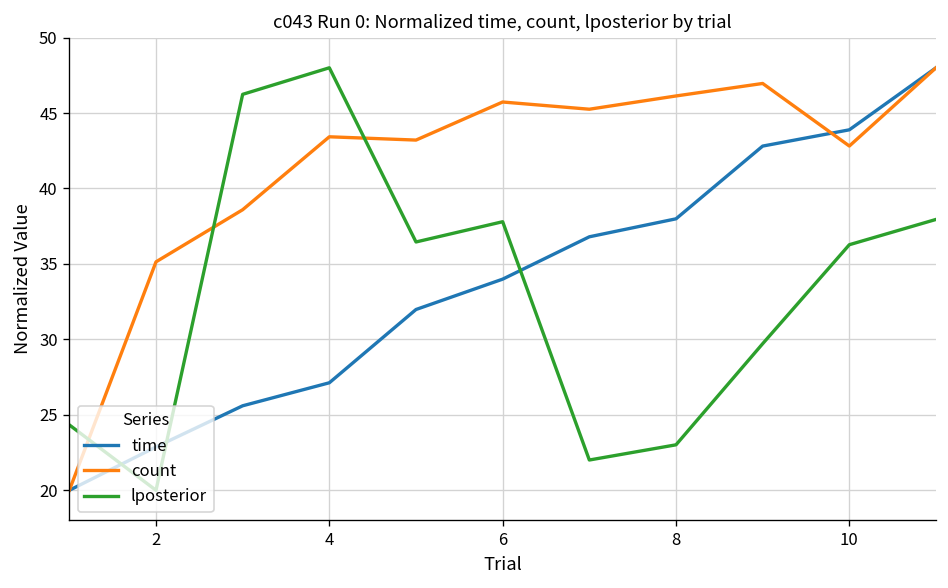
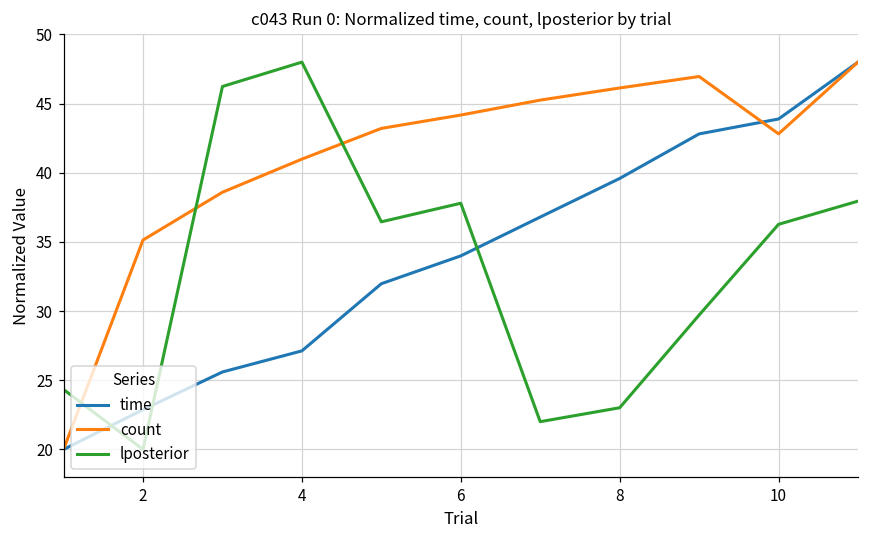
count, 4: 43.4 -> 41.0
count, 6: 45.7 -> 44.2
time, 8: 38.0 -> 39.6
